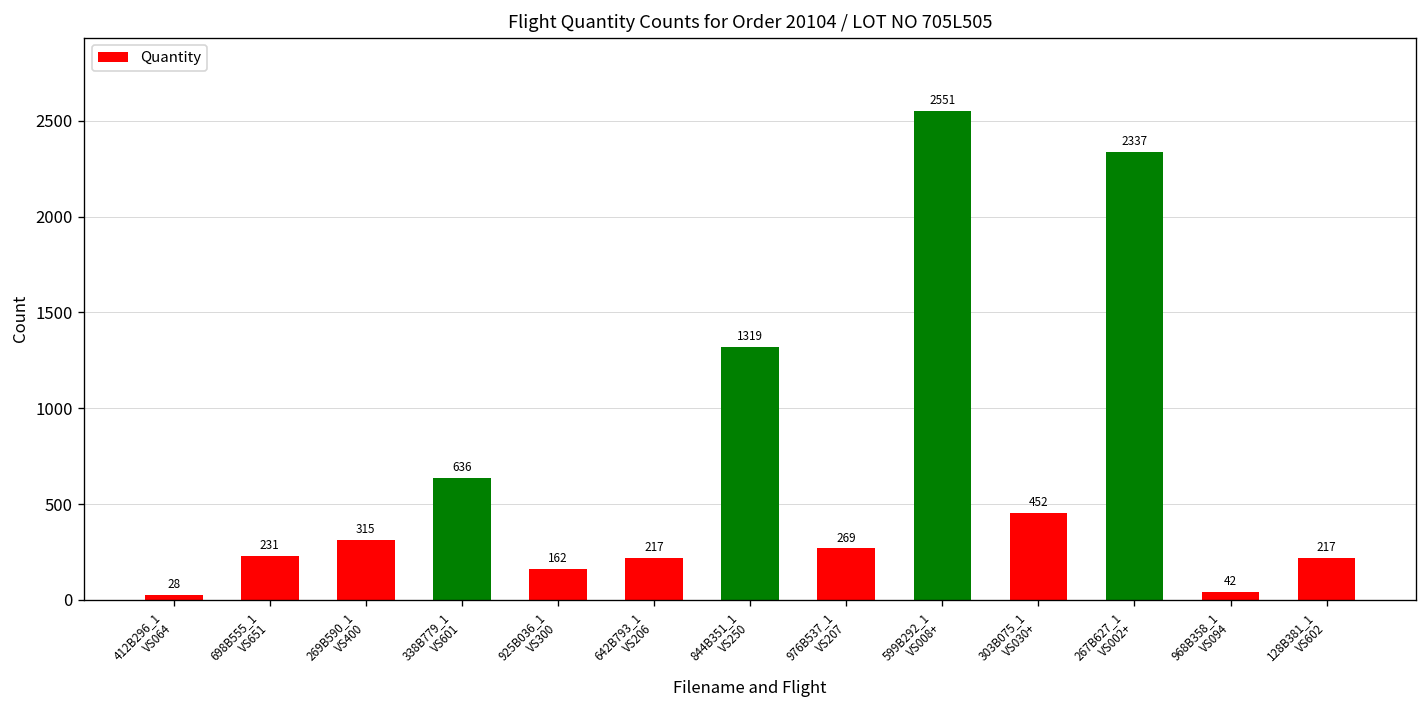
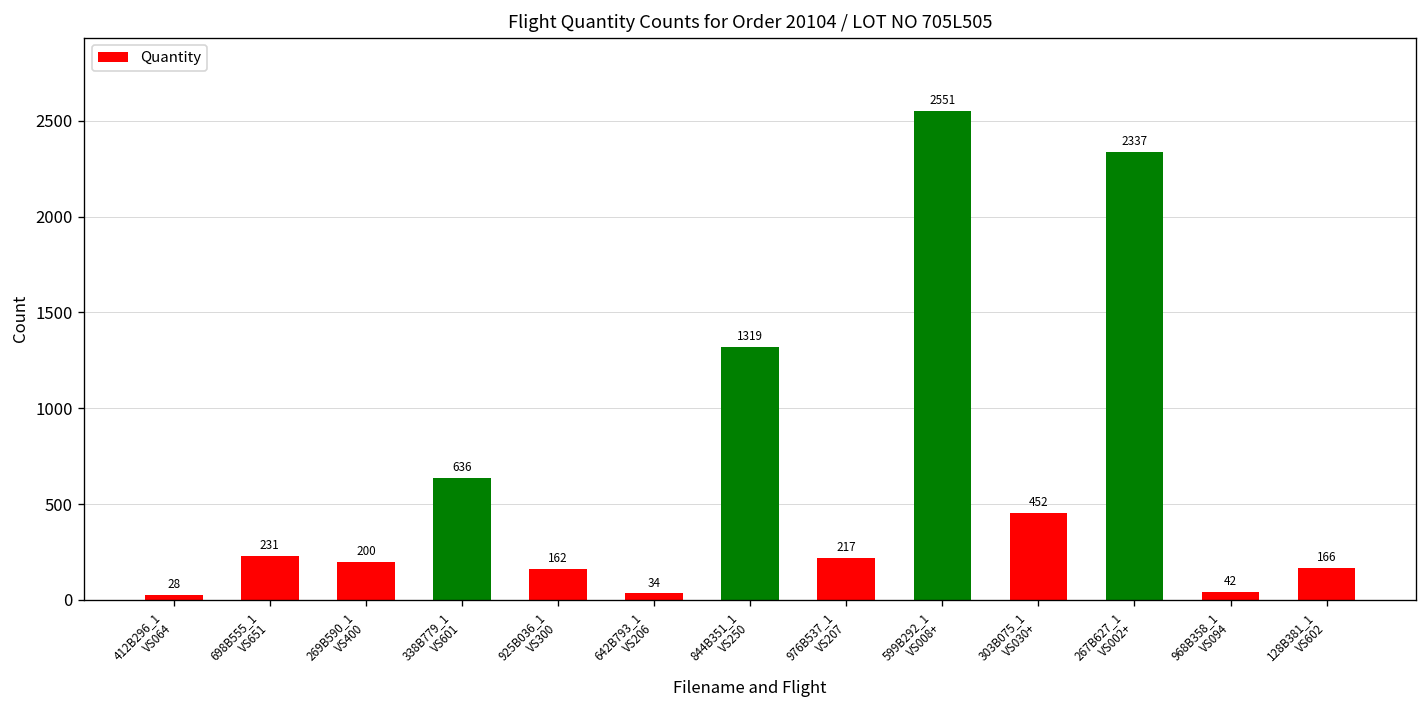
269B590_1 VS400: 315 -> 200
642B793_1 VS206: 217 -> 34
976B537_1 VS207: 269 -> 217
128B381_1 VS602: 217 -> 166
